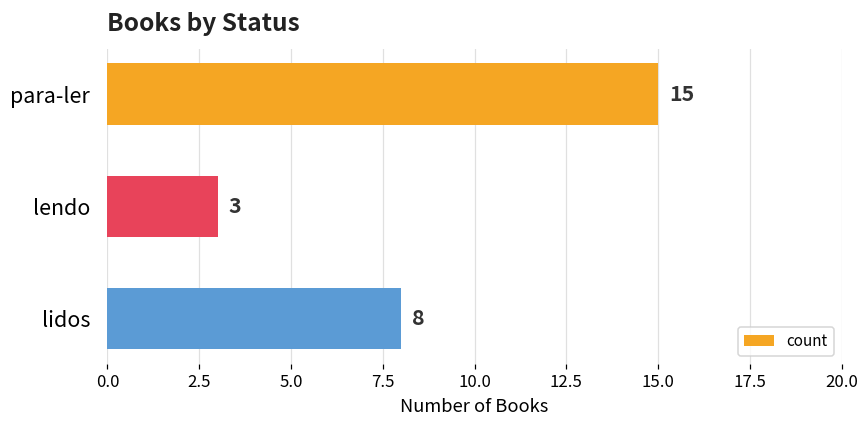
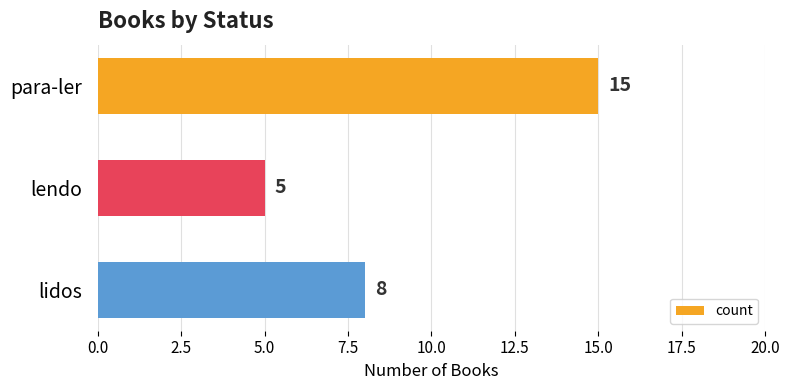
lendo: 3 -> 5
